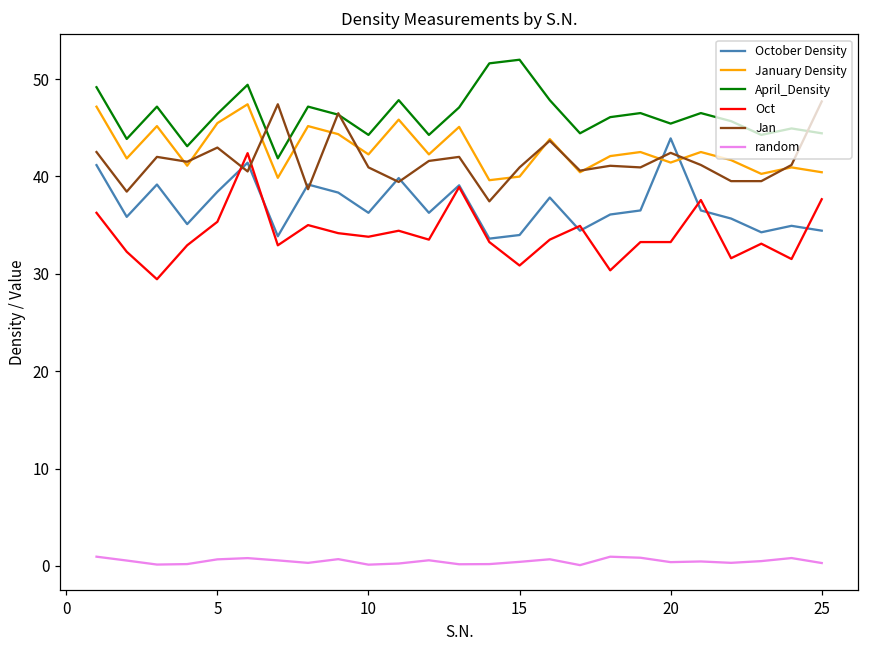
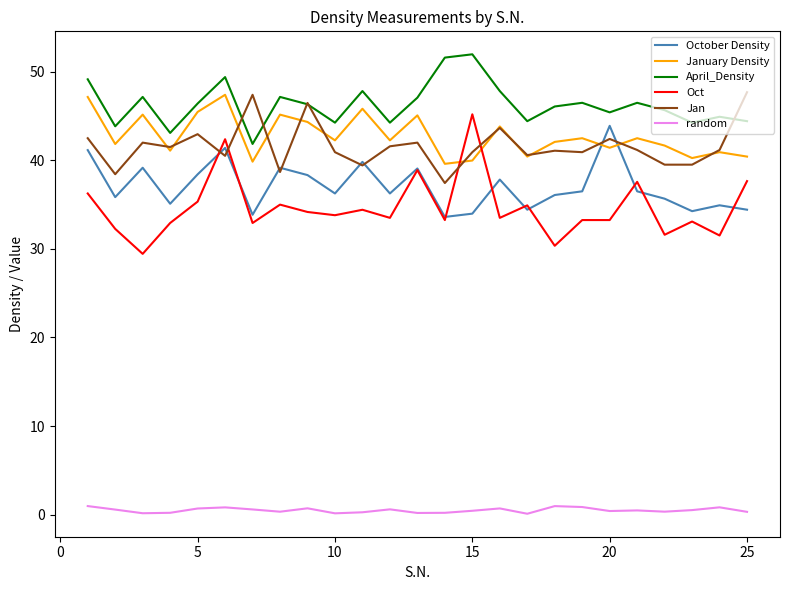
Oct, 15: 31 -> 45
